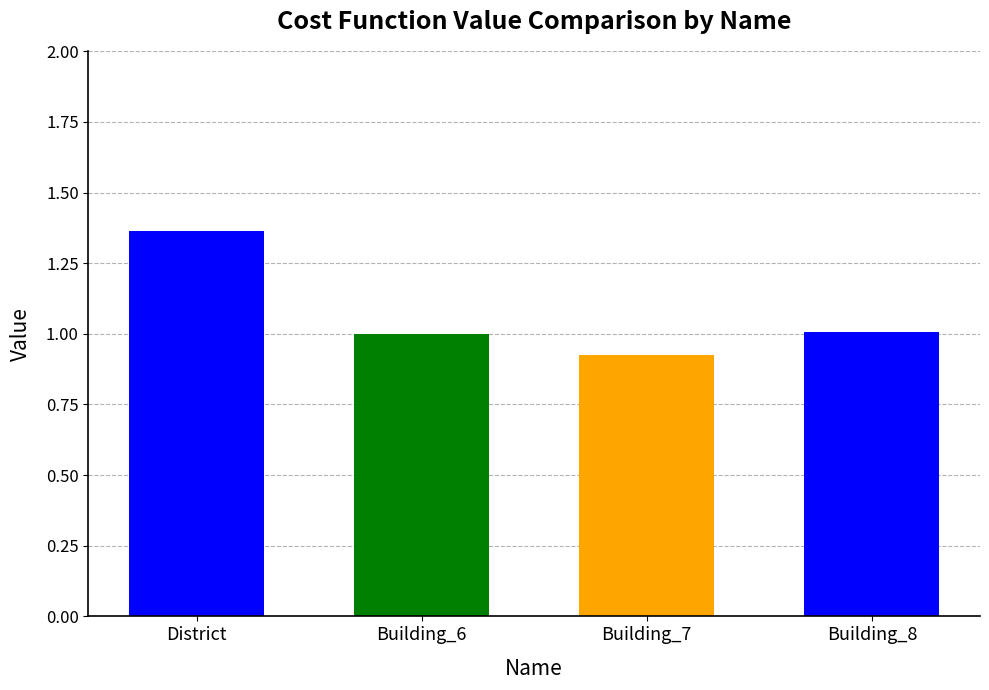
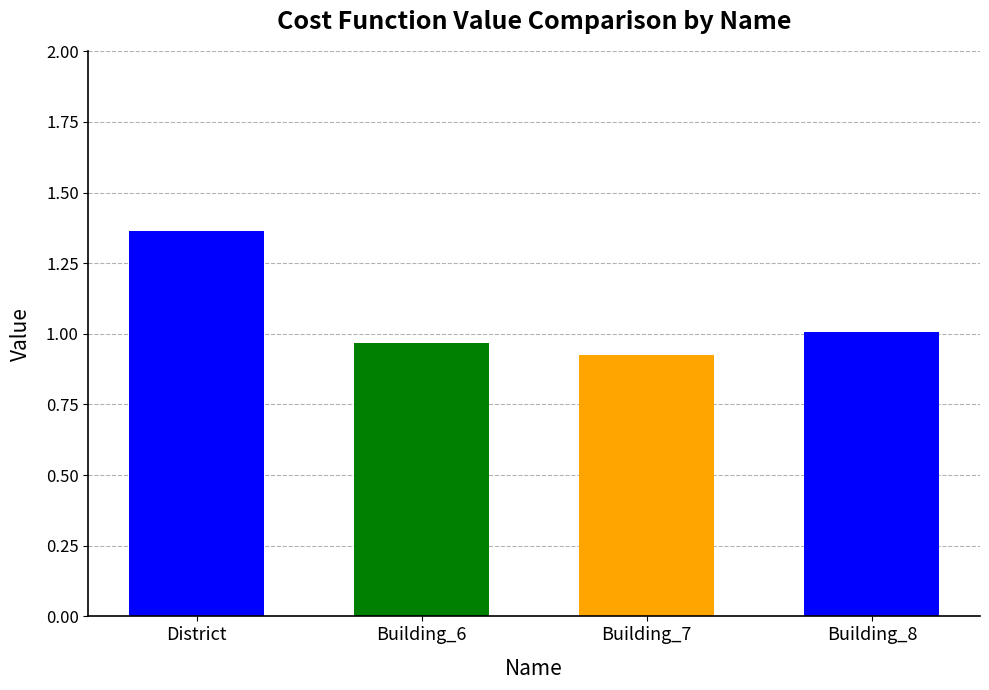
Building_6: 1.00 -> 0.97
